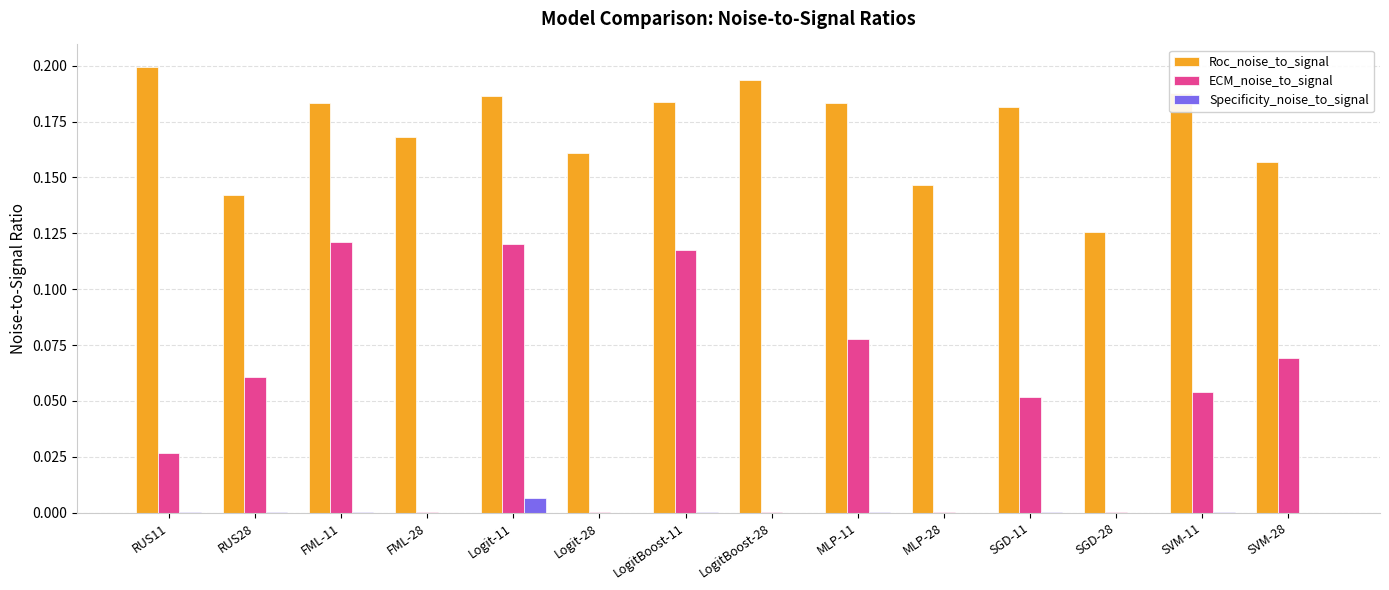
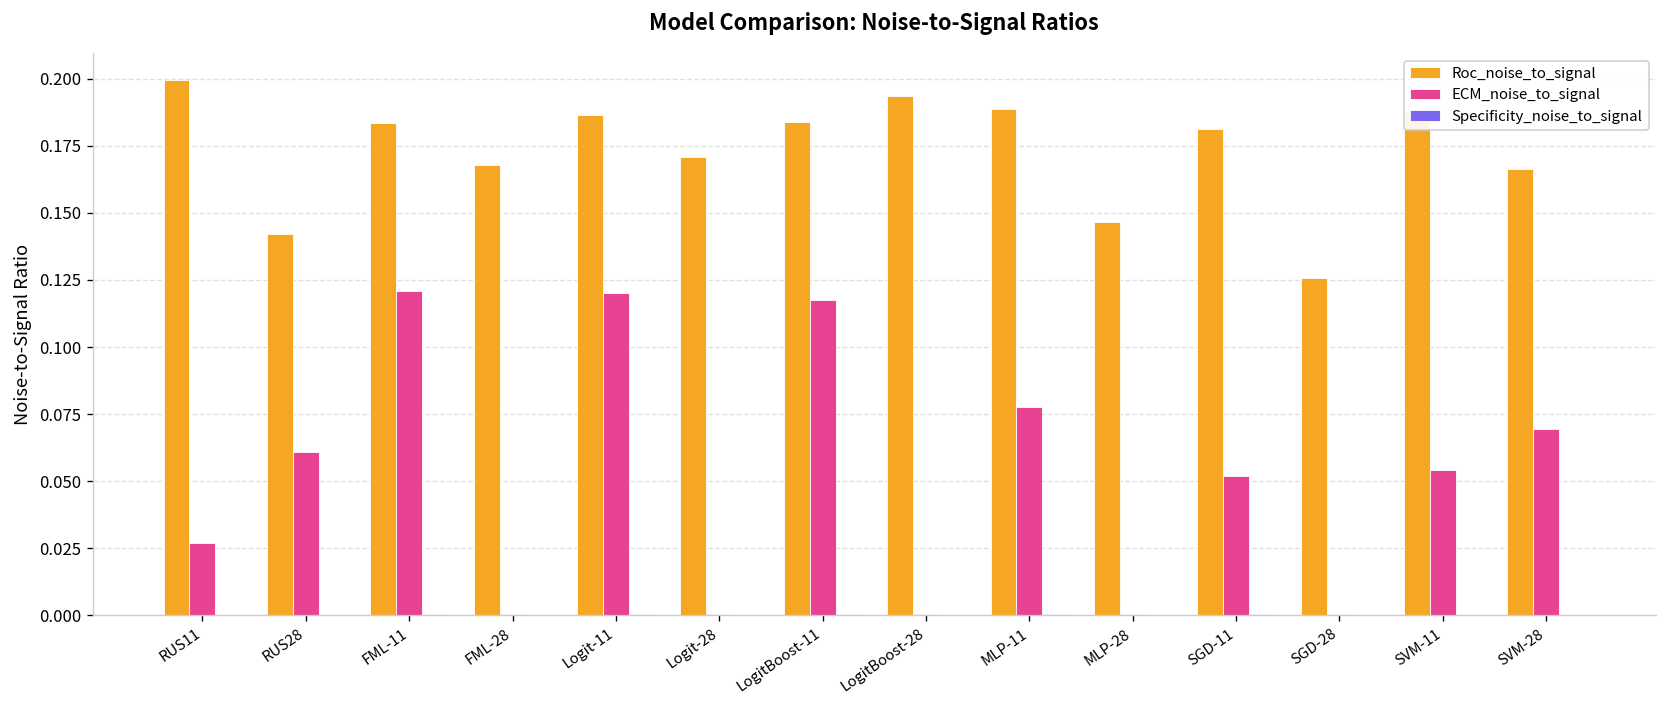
Specificity_noise_to_signal, Logit-11: 0.007 -> 0.000
Roc_noise_to_signal, Logit-28: 0.161 -> 0.171
Roc_noise_to_signal, MLP-11: 0.183 -> 0.189
Roc_noise_to_signal, SVM-28: 0.157 -> 0.166
